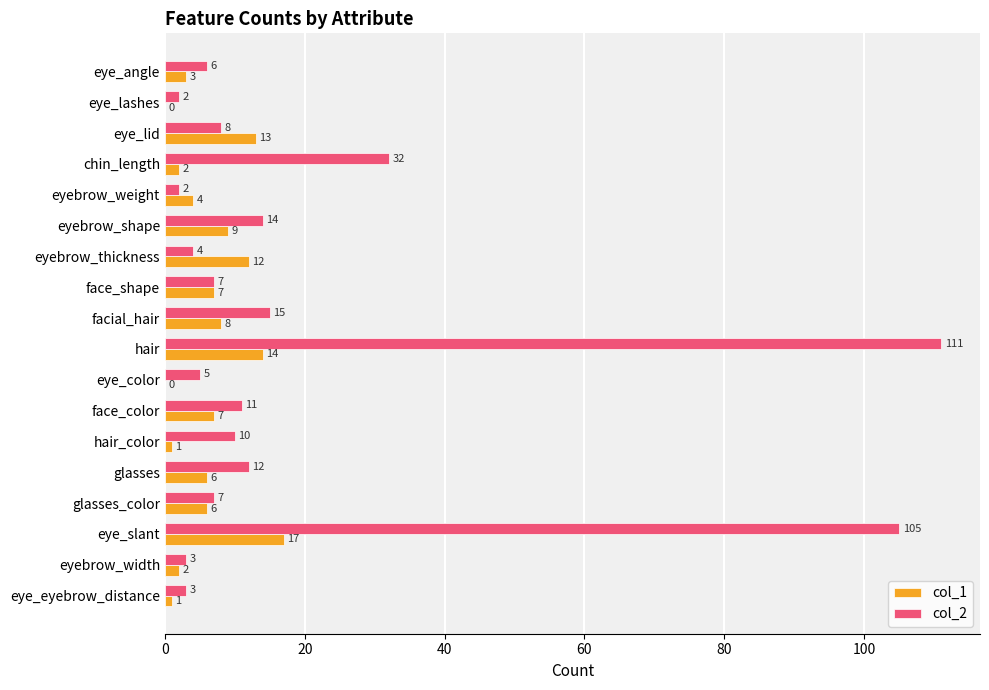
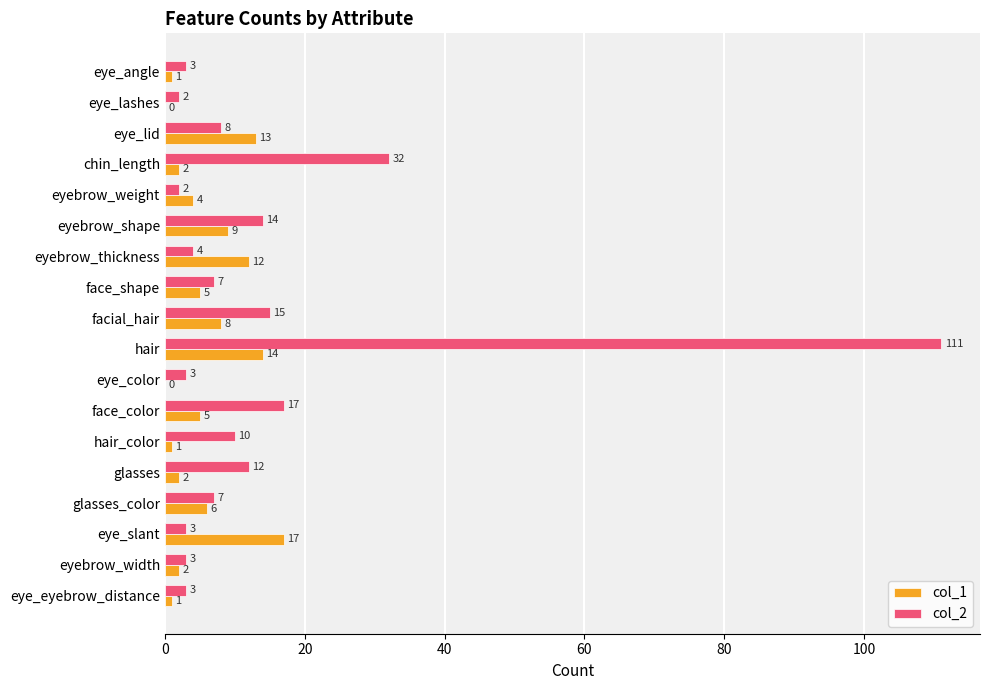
col_2, eye_angle: 6 -> 3
col_1, eye_angle: 3 -> 1
col_1, face_shape: 7 -> 5
col_2, eye_color: 5 -> 3
col_2, face_color: 11 -> 17
col_1, face_color: 7 -> 5
col_1, glasses: 6 -> 2
col_2, eye_slant: 105 -> 3
